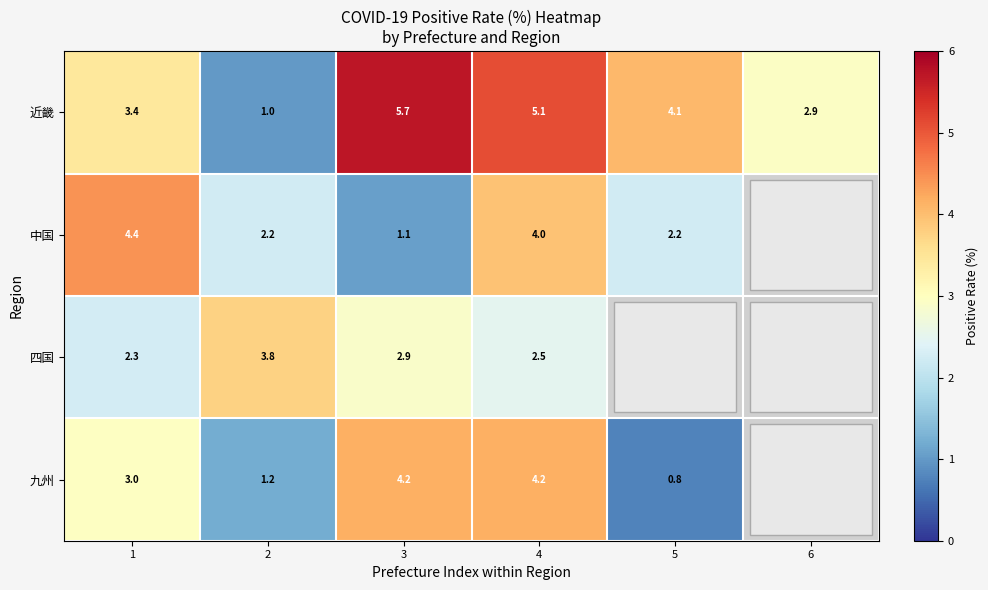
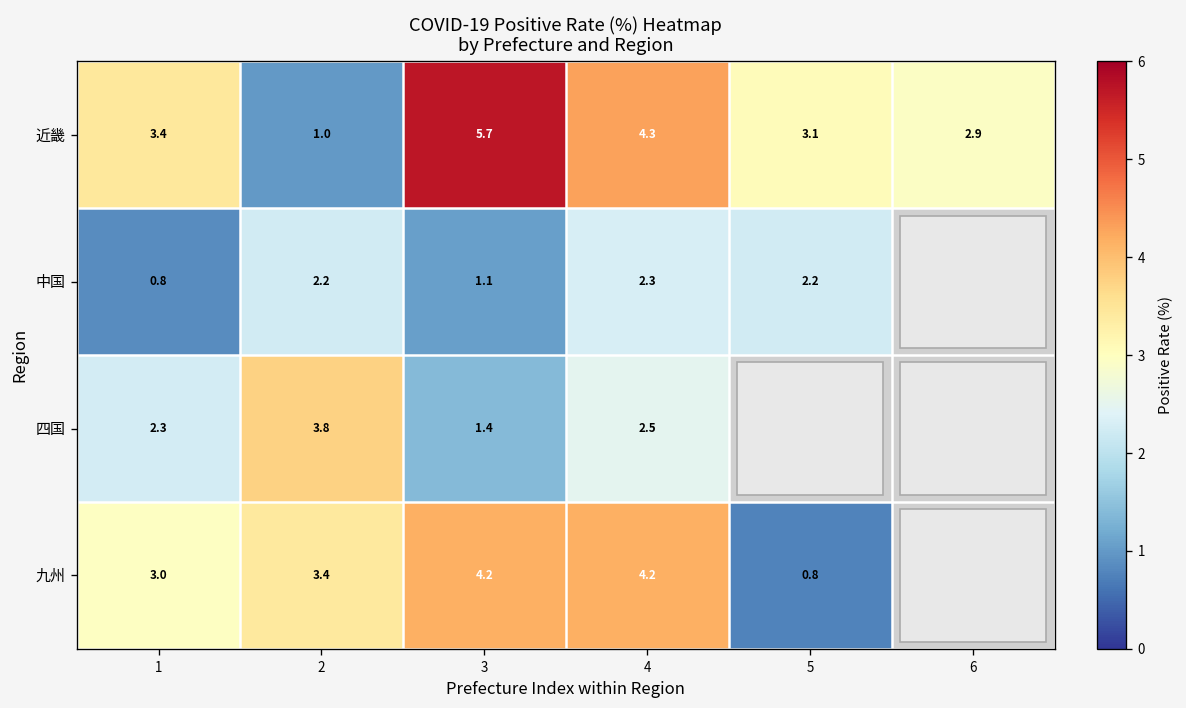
近畿, 4: 5.1 -> 4.3
近畿, 5: 4.1 -> 3.1
中国, 1: 4.4 -> 0.8
中国, 4: 4.0 -> 2.3
四国, 3: 2.9 -> 1.4
九州, 2: 1.2 -> 3.4
